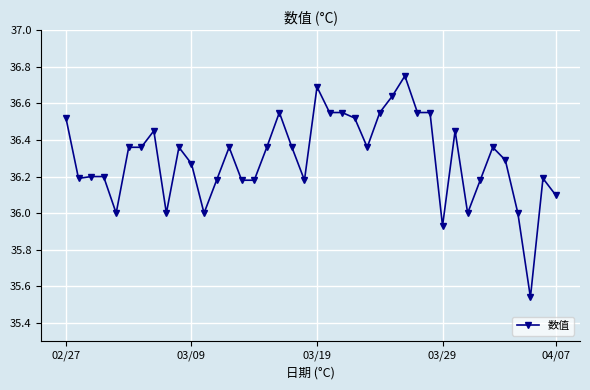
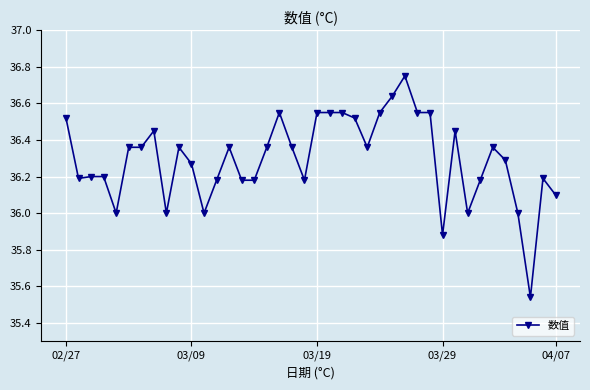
03/19: 36.69 -> 36.55
03/29: 35.93 -> 35.88
